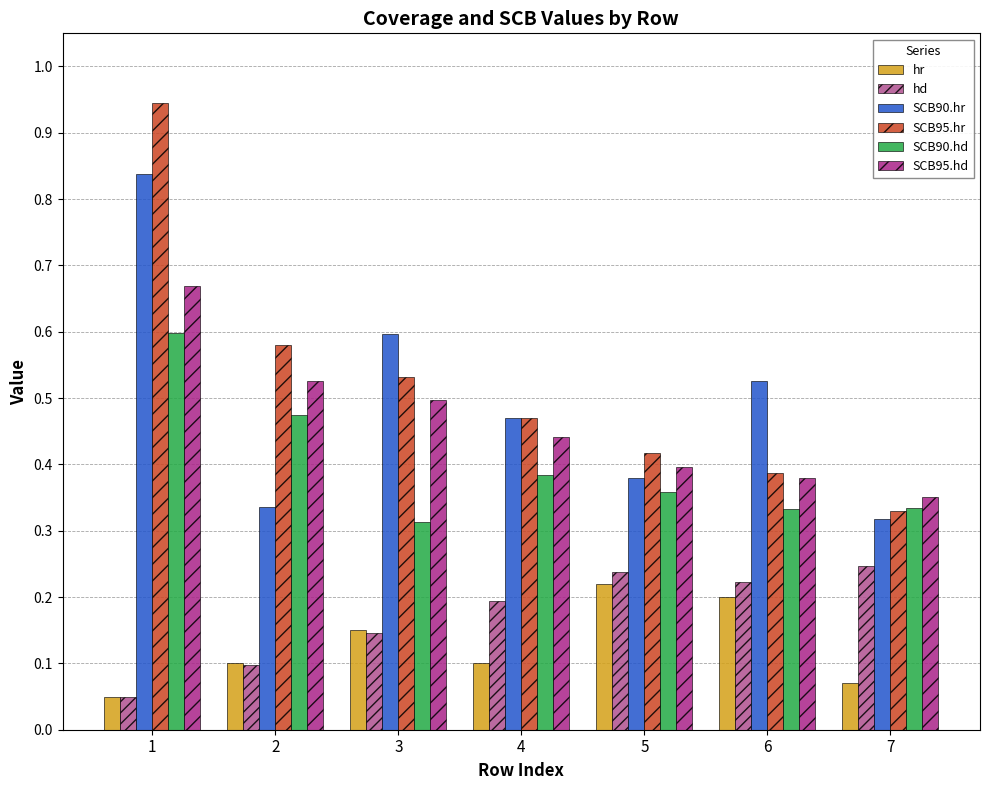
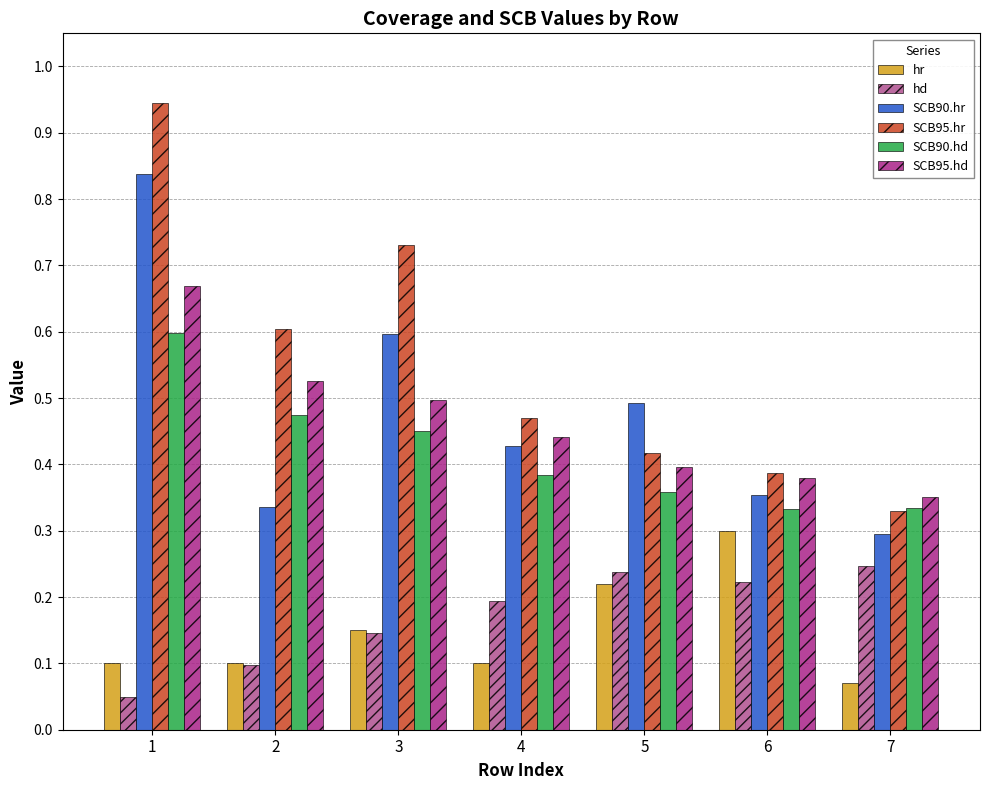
hr, 1: 0.05 -> 0.10
SCB95.hr, 2: 0.58 -> 0.60
SCB95.hr, 3: 0.53 -> 0.73
SCB90.hd, 3: 0.31 -> 0.45
SCB90.hr, 4: 0.47 -> 0.43
SCB90.hr, 5: 0.38 -> 0.49
hr, 6: 0.2 -> 0.3
SCB90.hr, 6: 0.53 -> 0.35
SCB90.hr, 7: 0.32 -> 0.30
